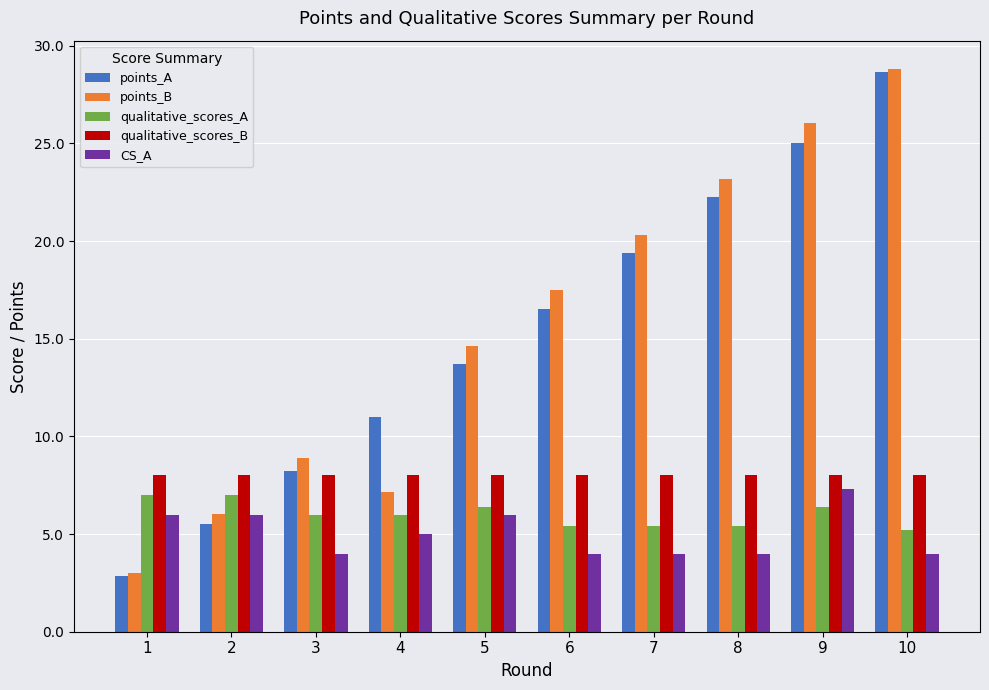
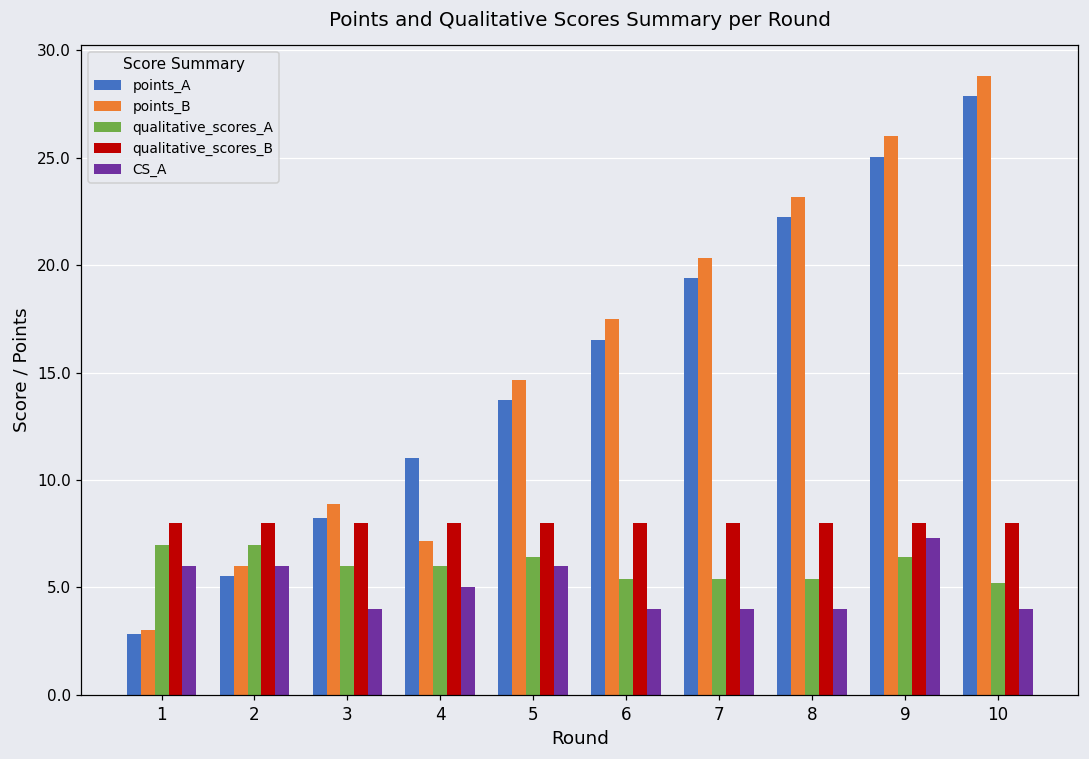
points_A, 10: 28.6 -> 27.9
